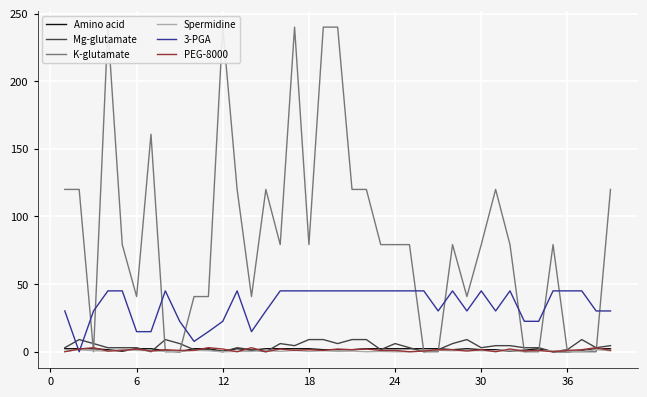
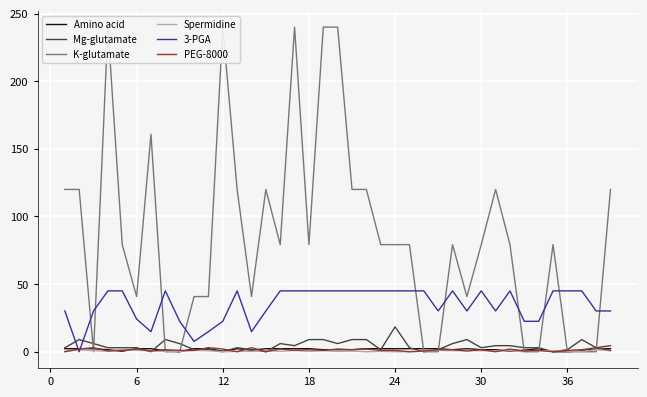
3-PGA, 6: 15 -> 24
Mg-glutamate, 24: 6 -> 18
